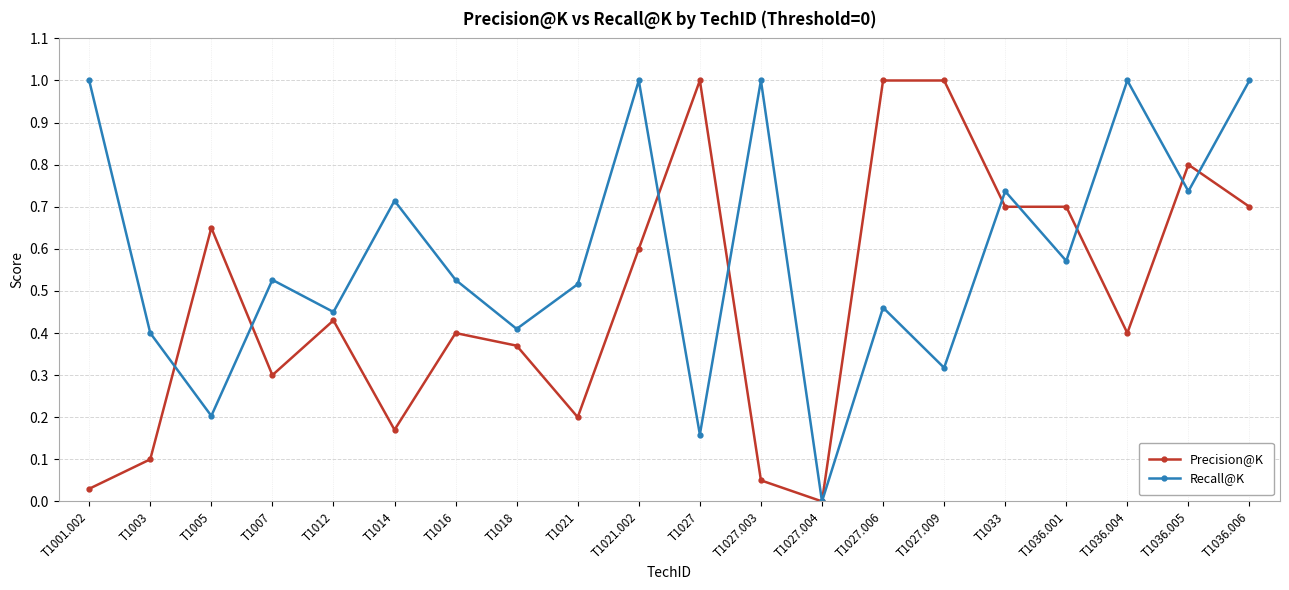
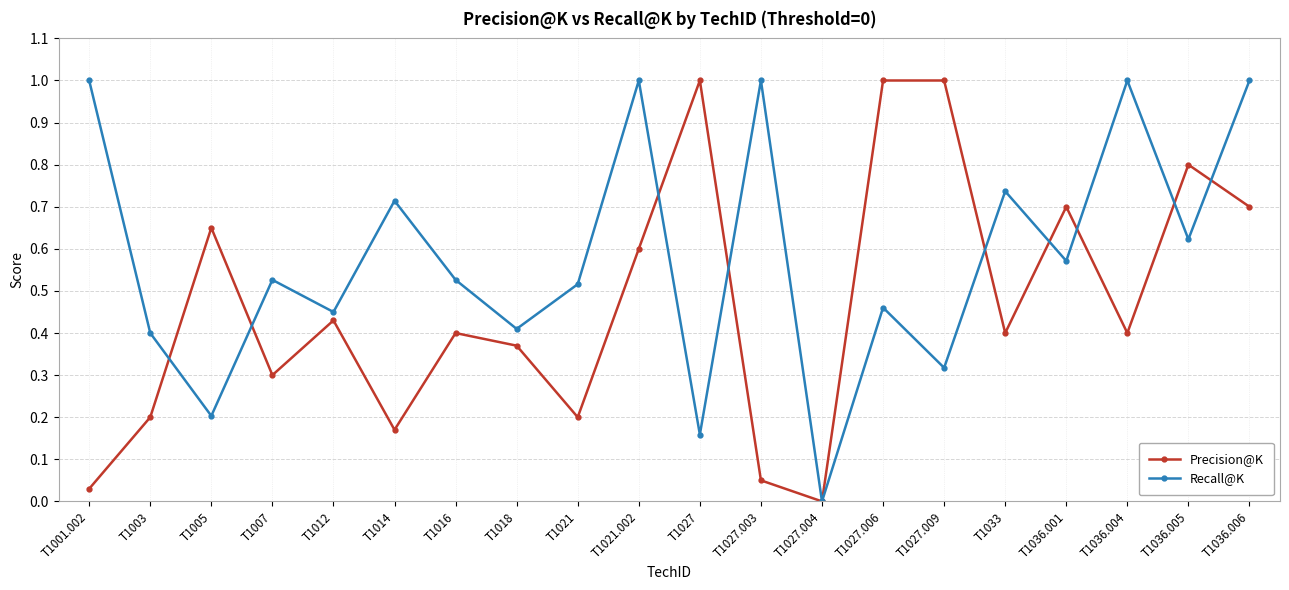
Precision@K, T1003: 0.1 -> 0.2
Precision@K, T1033: 0.7 -> 0.4
Recall@K, T1036.005: 0.74 -> 0.62
